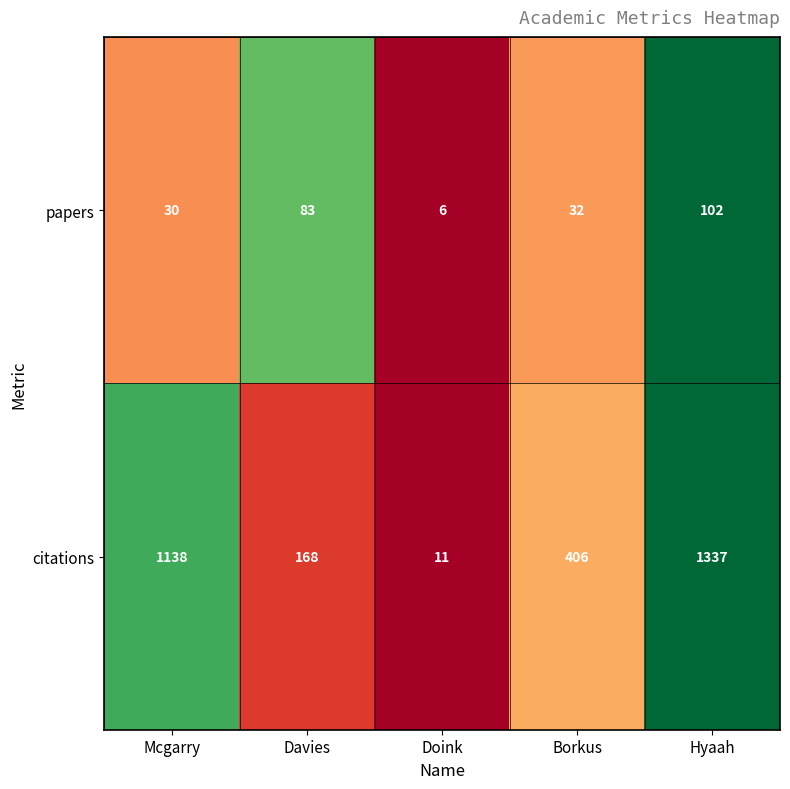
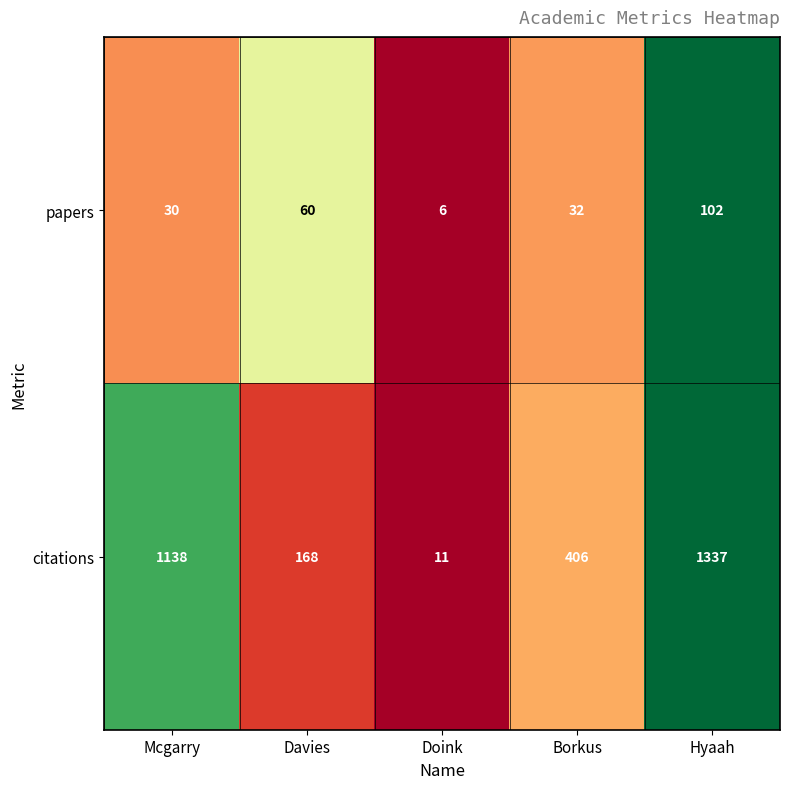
papers, Davies: 83 -> 60
